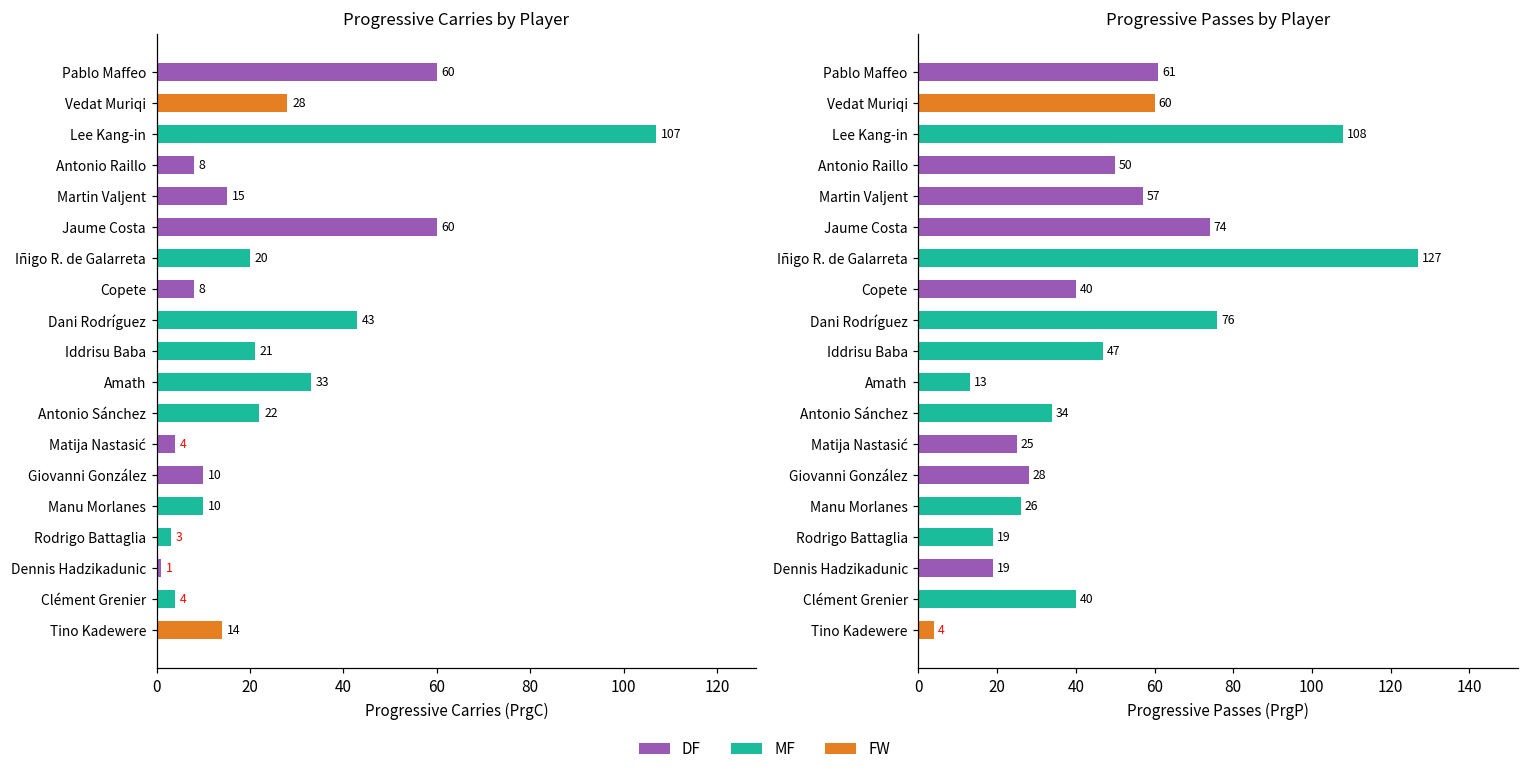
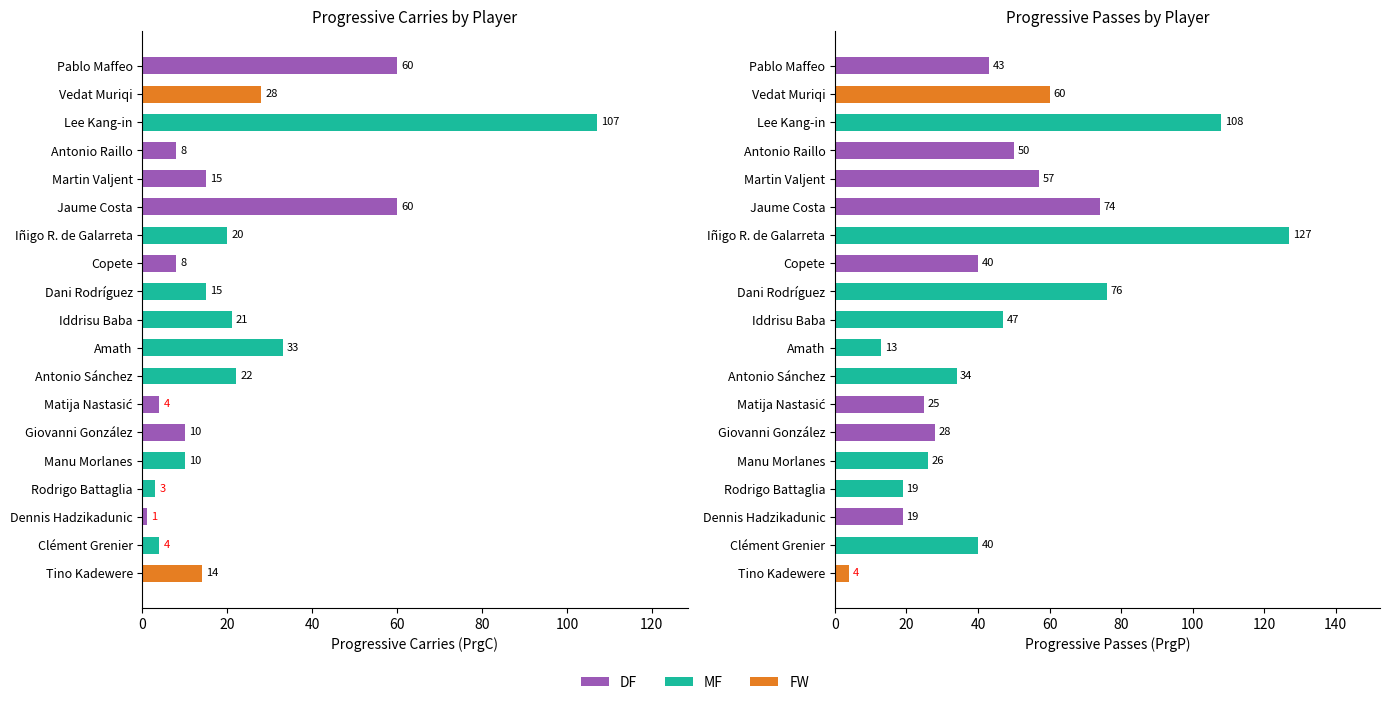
Progressive Carries by Player, Dani Rodríguez: 43 -> 15
Progressive Passes by Player, Pablo Maffeo: 61 -> 43
